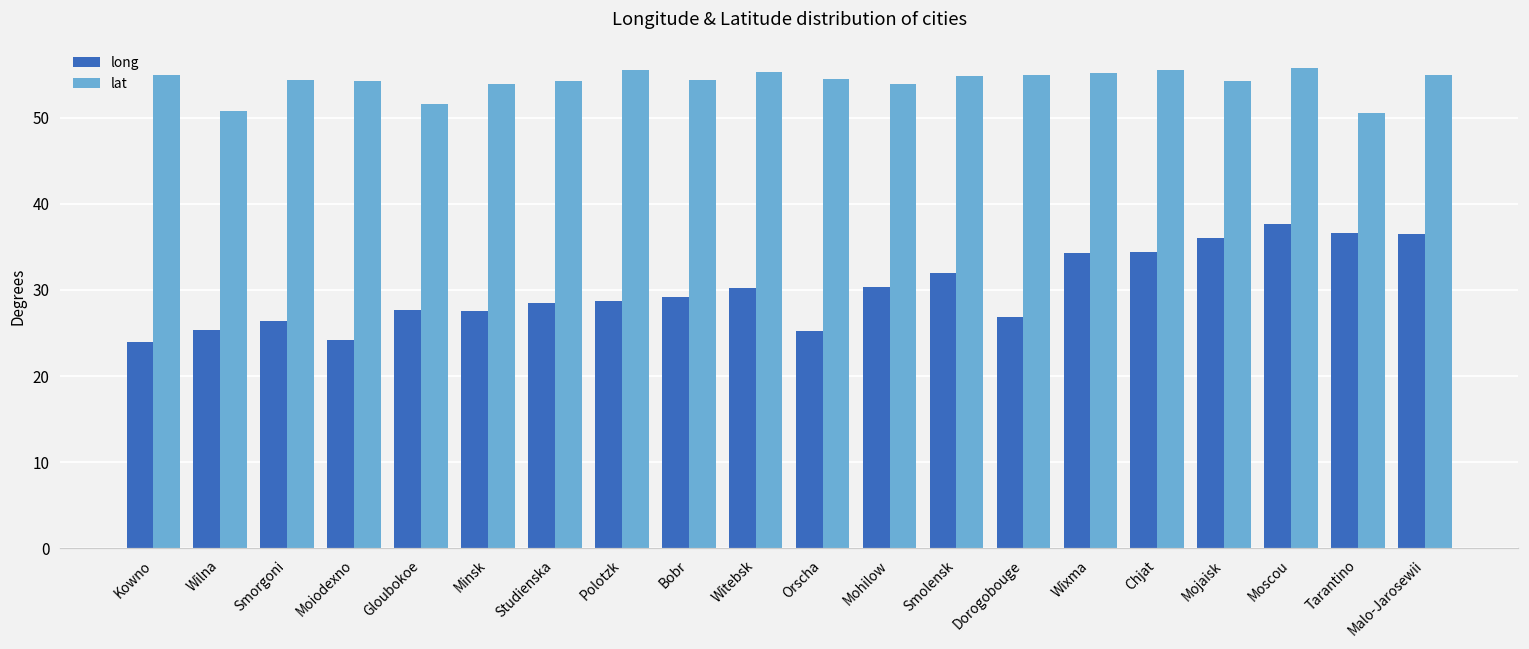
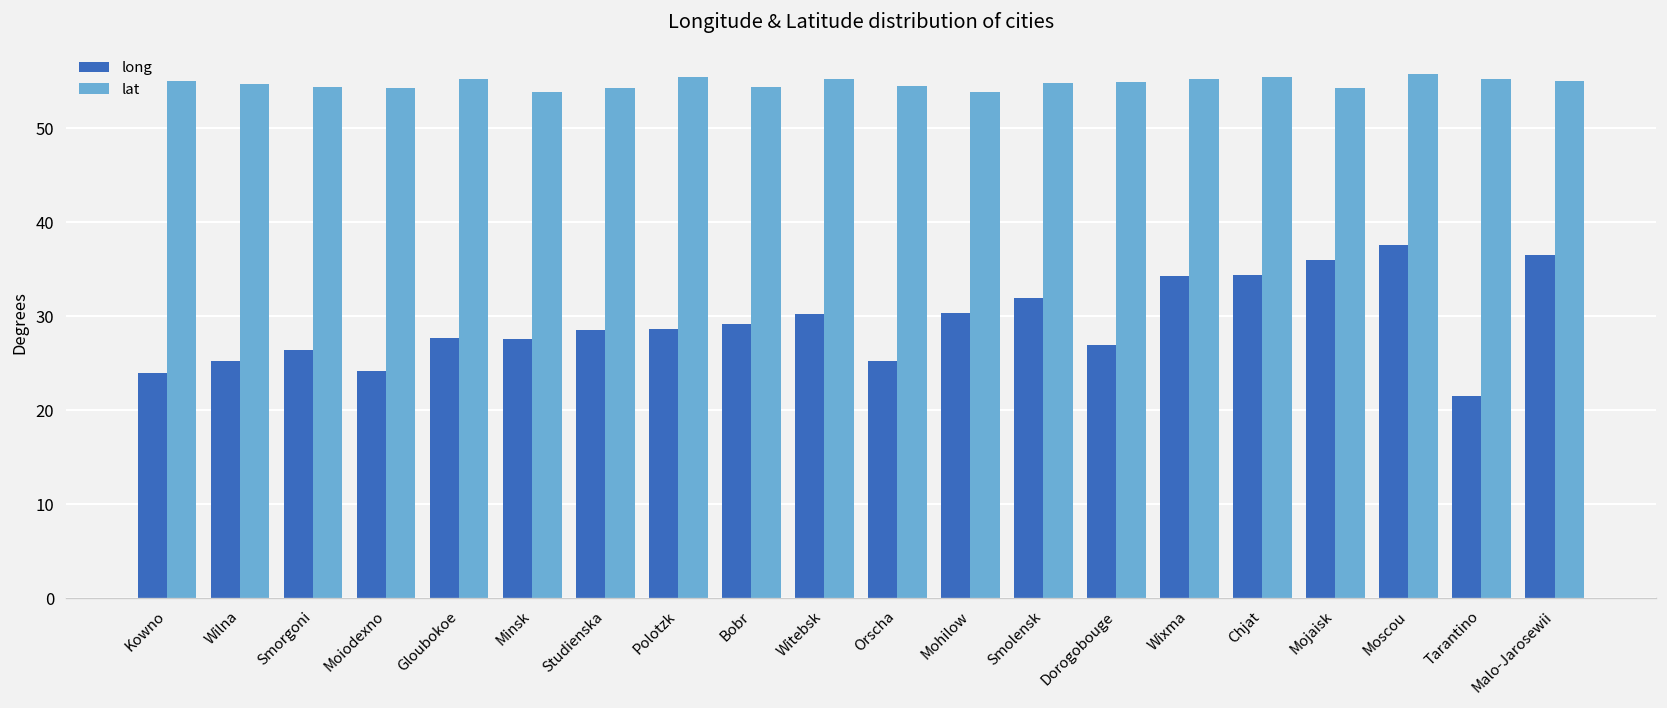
lat, Wilna: 51 -> 55
lat, Gloubokoe: 52 -> 55
long, Tarantino: 37 -> 22
lat, Tarantino: 51 -> 55
